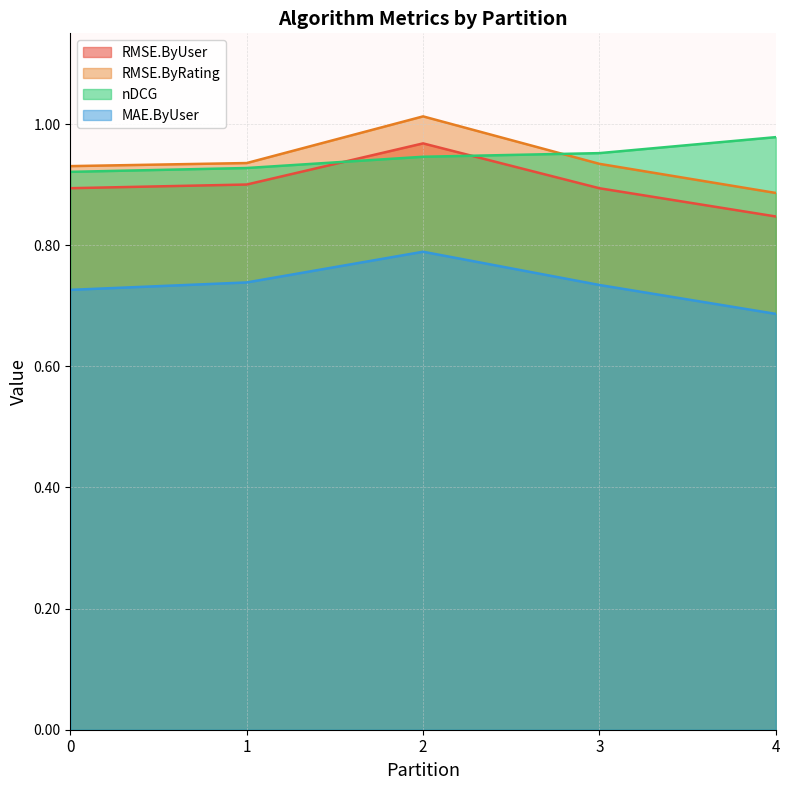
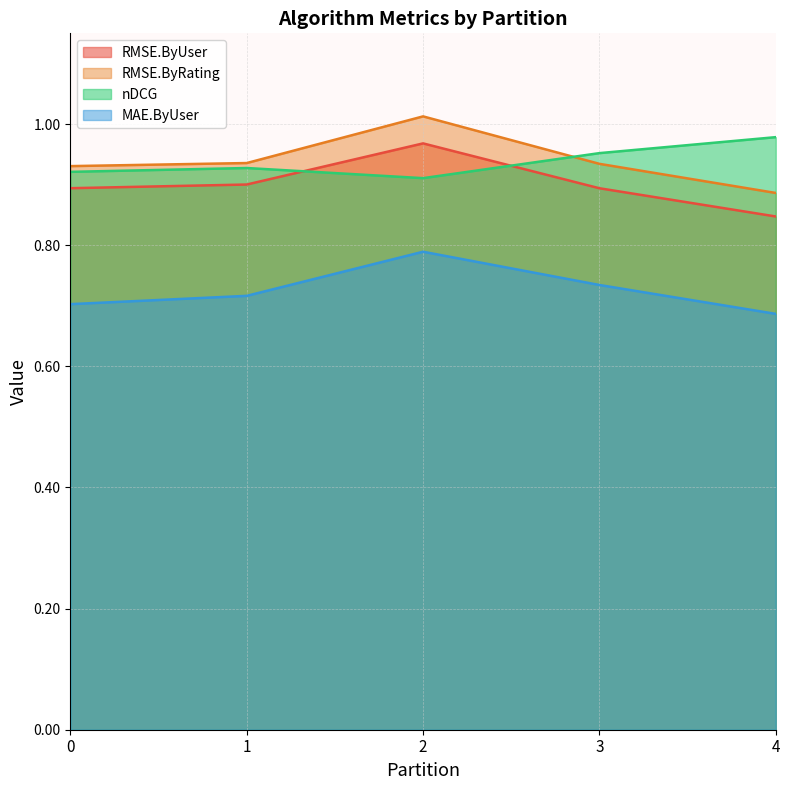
MAE.ByUser, 0: 0.73 -> 0.70
MAE.ByUser, 1: 0.74 -> 0.72
nDCG, 2: 0.95 -> 0.91
